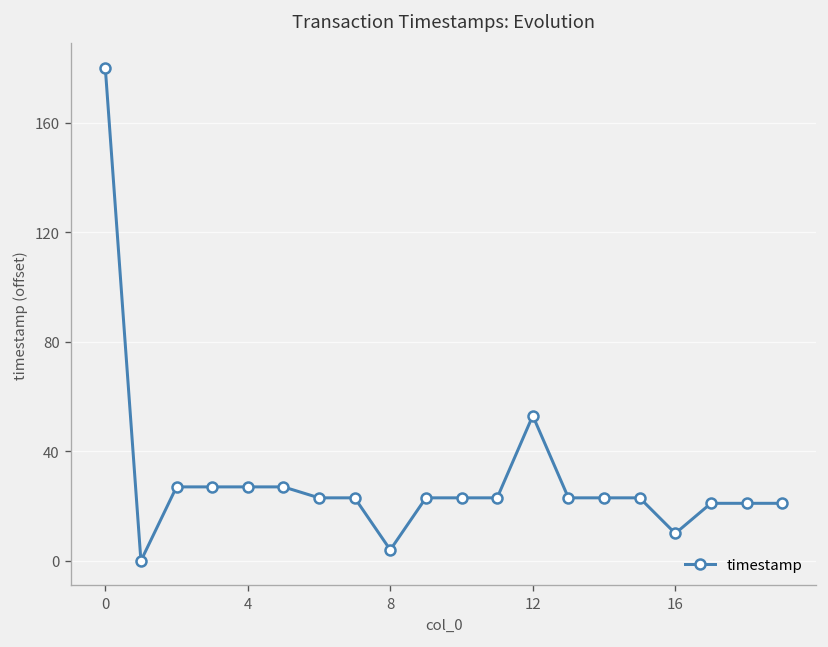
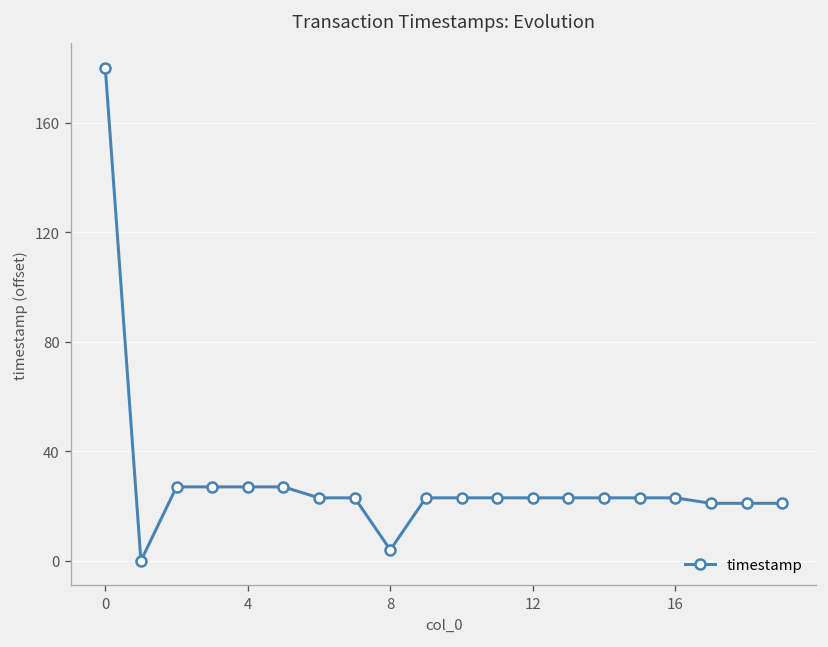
12: 53 -> 23
16: 10 -> 23
